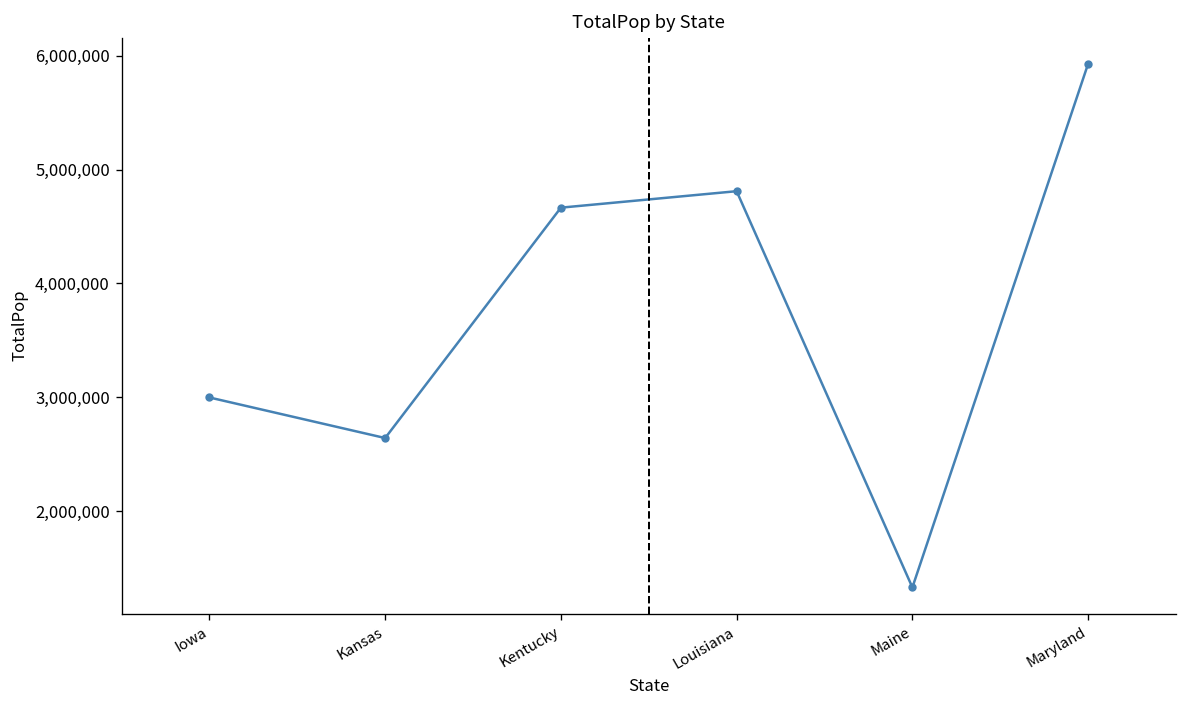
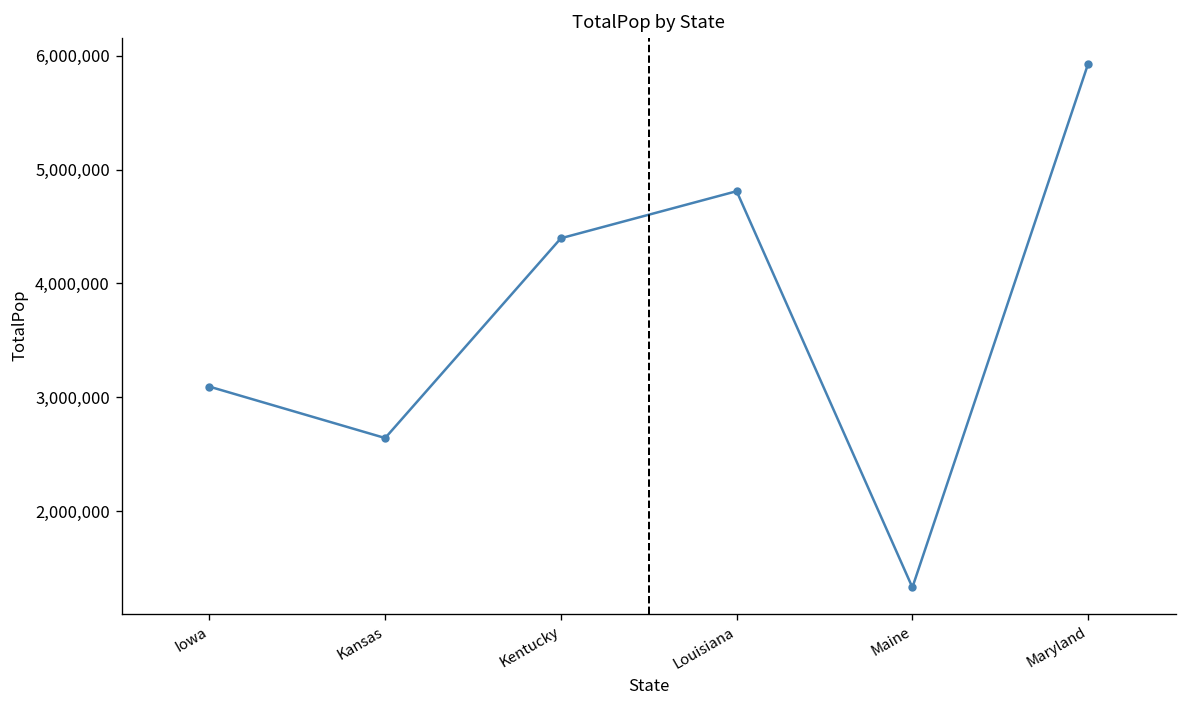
Iowa: 3,000,000 -> 3,100,000
Kentucky: 4,700,000 -> 4,400,000
